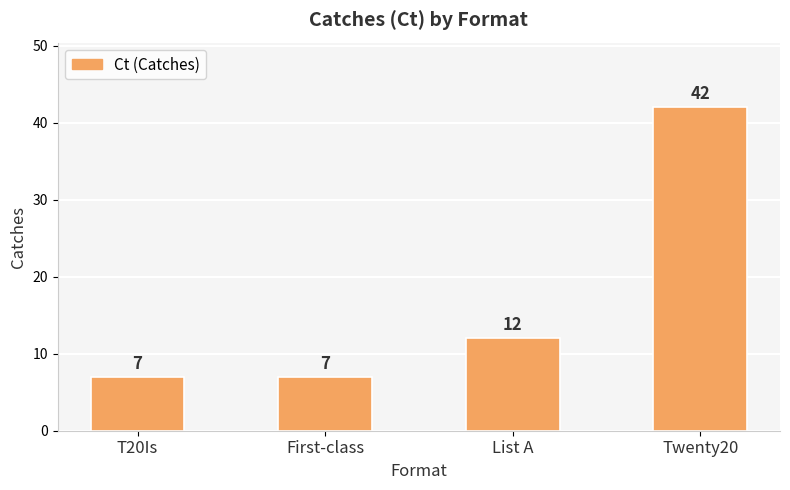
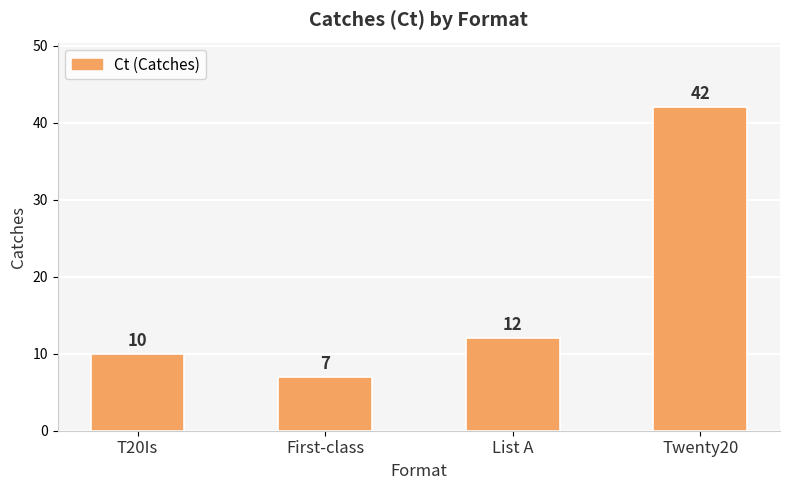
T20Is: 7 -> 10
